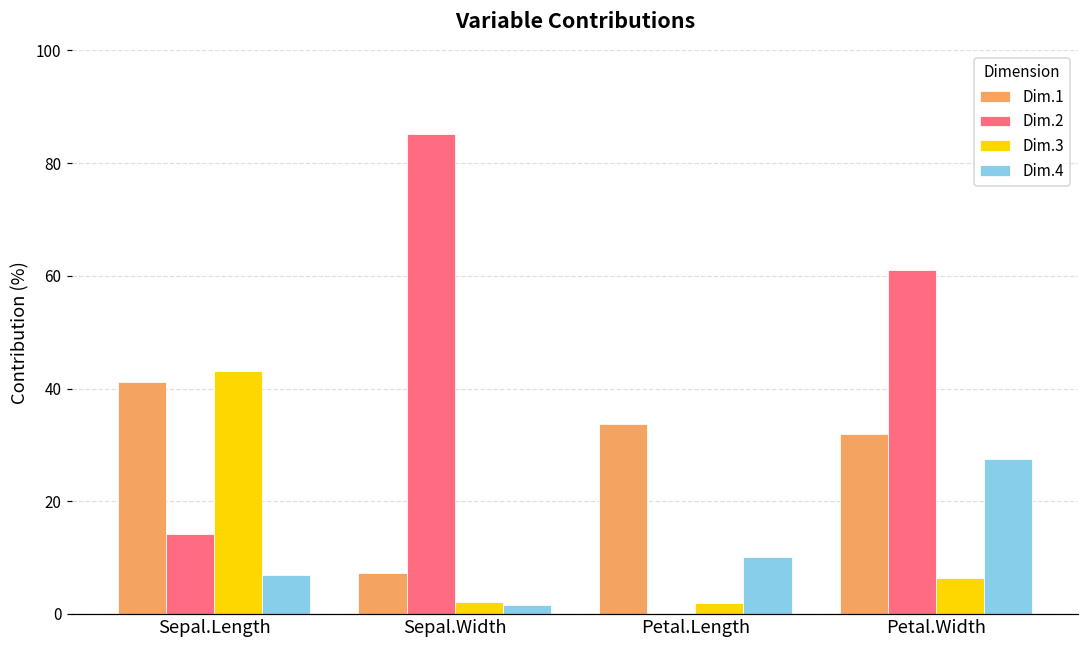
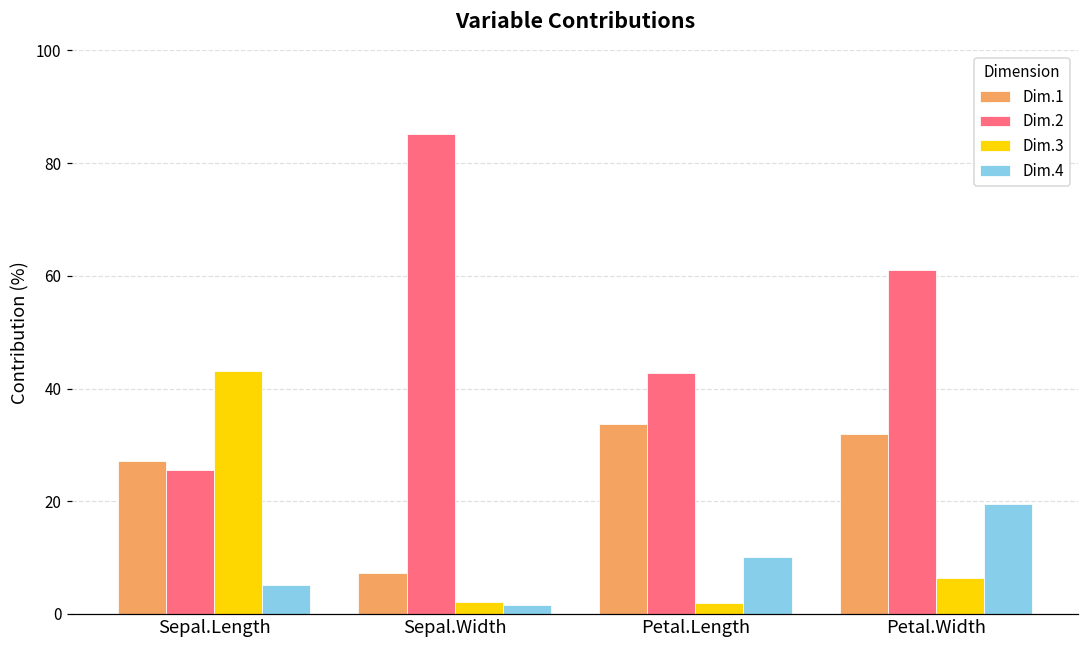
Dim.1, Sepal.Length: 41 -> 27
Dim.2, Sepal.Length: 14 -> 25
Dim.4, Sepal.Length: 7 -> 5
Dim.2, Petal.Length: 0 -> 43
Dim.4, Petal.Width: 27 -> 20
